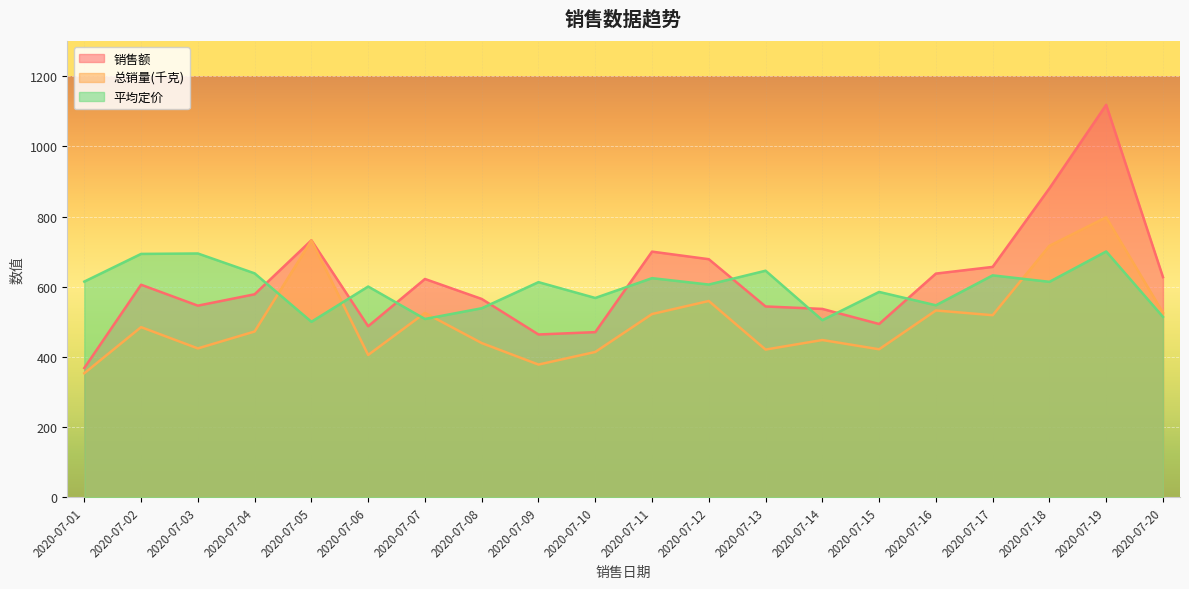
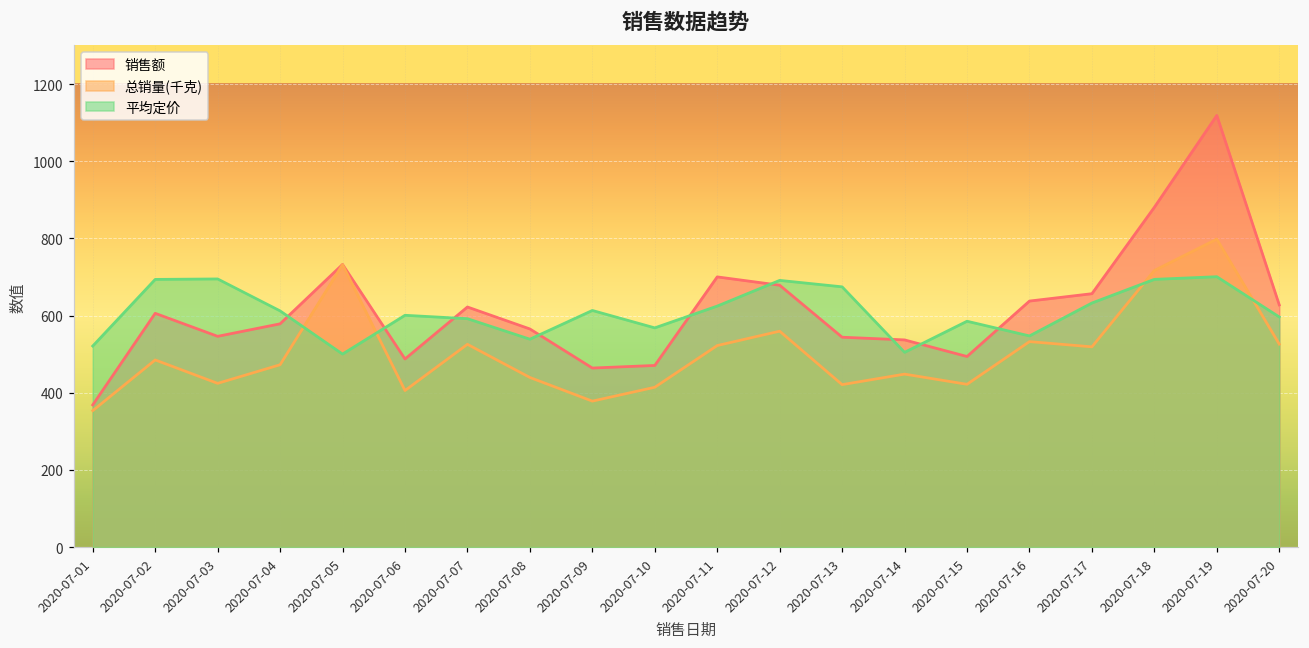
平均定价, 2020-07-01: 610 -> 520
平均定价, 2020-07-04: 640 -> 610
平均定价, 2020-07-07: 510 -> 590
平均定价, 2020-07-12: 610 -> 690
平均定价, 2020-07-13: 650 -> 670
平均定价, 2020-07-18: 610 -> 690
平均定价, 2020-07-20: 510 -> 600
